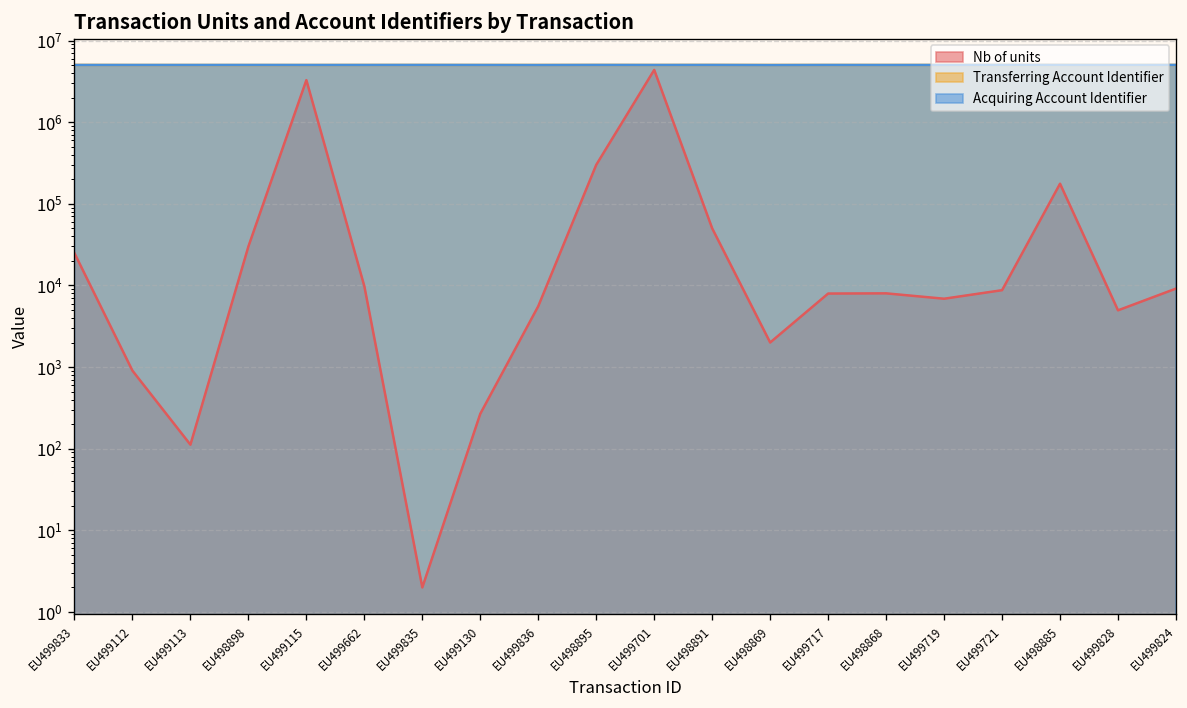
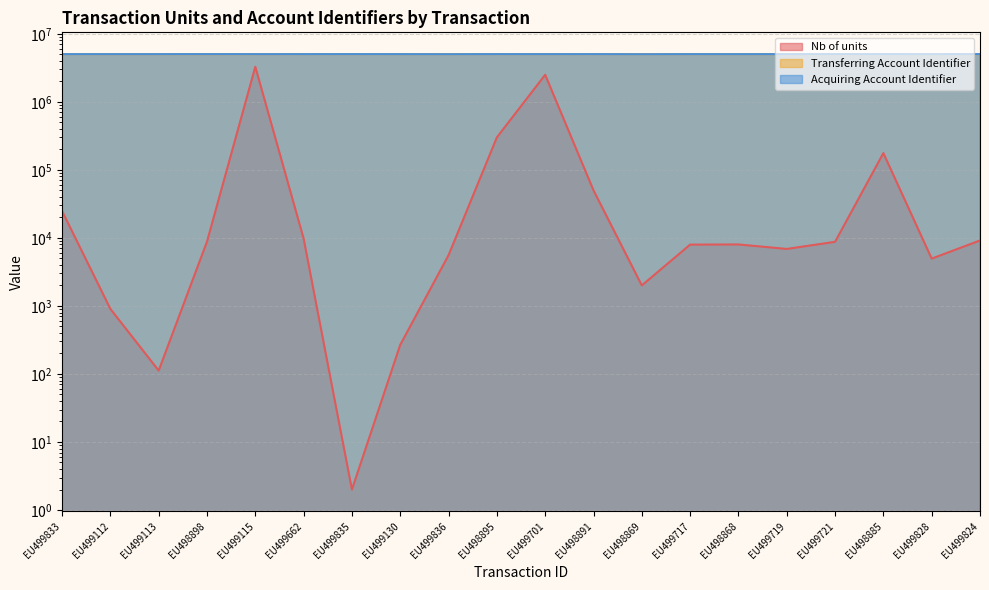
Nb of units, EU498898: 30000 -> 9000
Nb of units, EU499701: 4000000 -> 2500000
